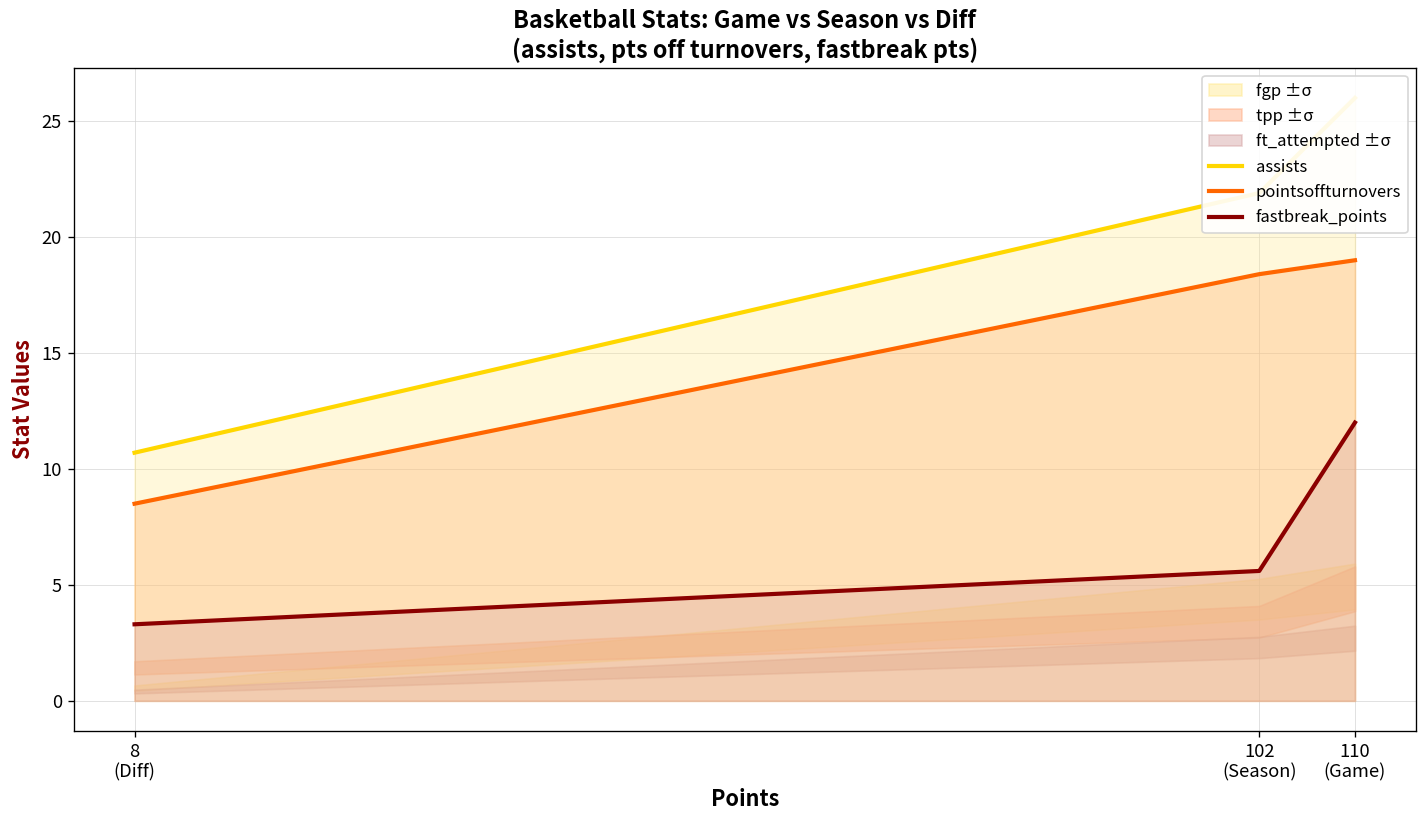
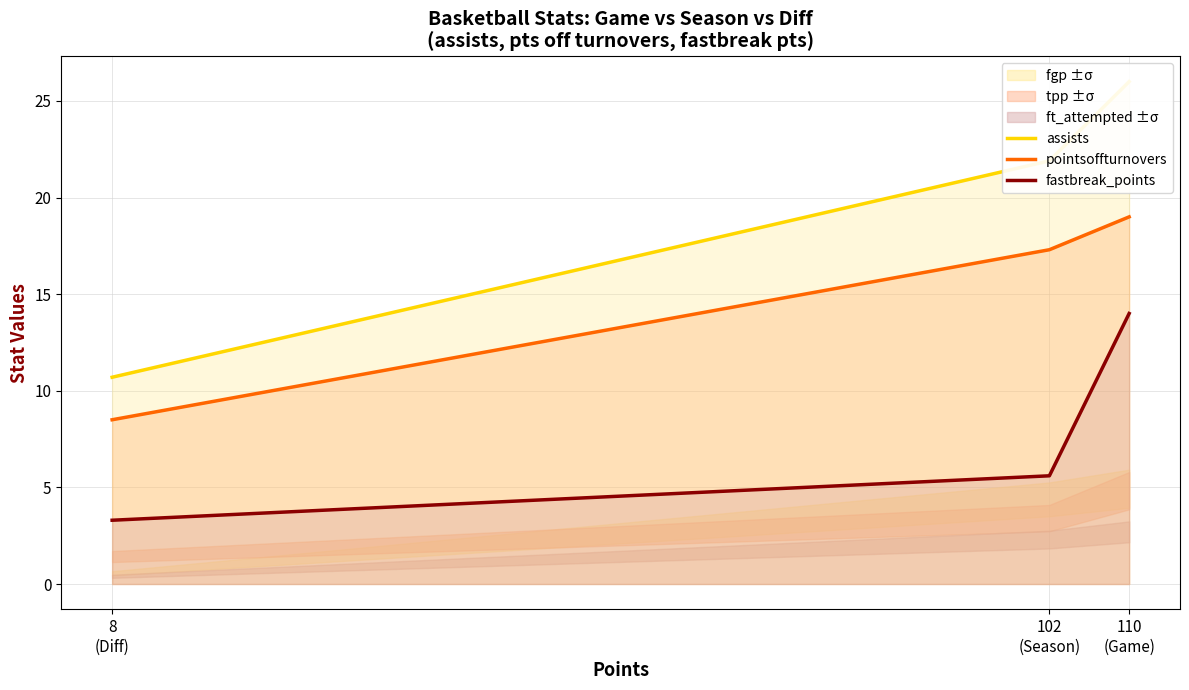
pointsoffturnovers, 102 (Season): 18.4 -> 17.3
fastbreak_points, 110 (Game): 12 -> 14
